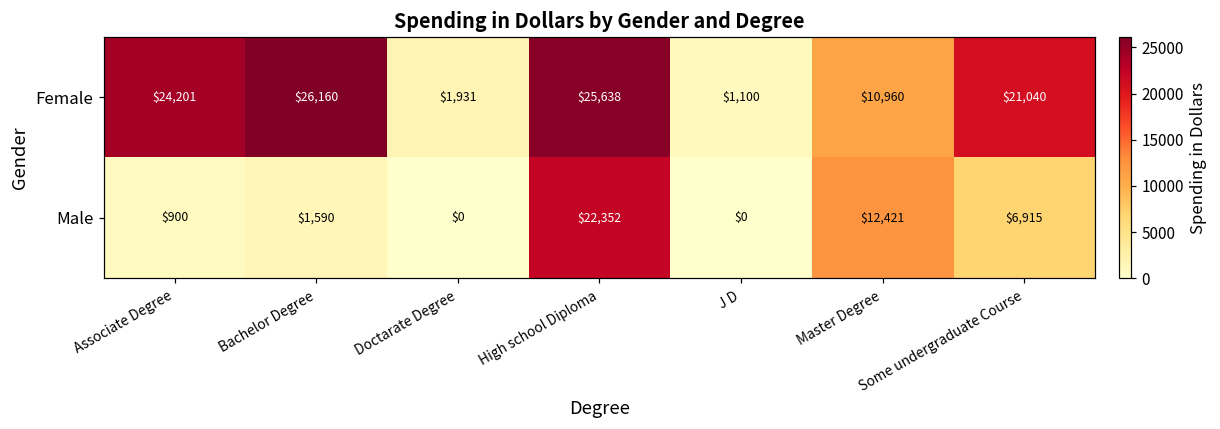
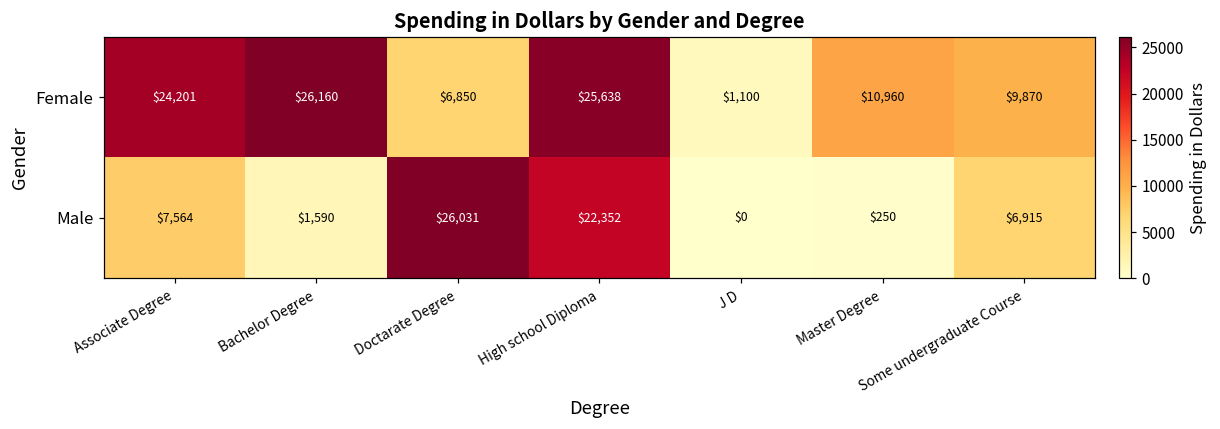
Female, Doctarate Degree: $1,931 -> $6,850
Female, Some undergraduate Course: $21,040 -> $9,870
Male, Associate Degree: $900 -> $7,564
Male, Doctarate Degree: $0 -> $26,031
Male, Master Degree: $12,421 -> $250
